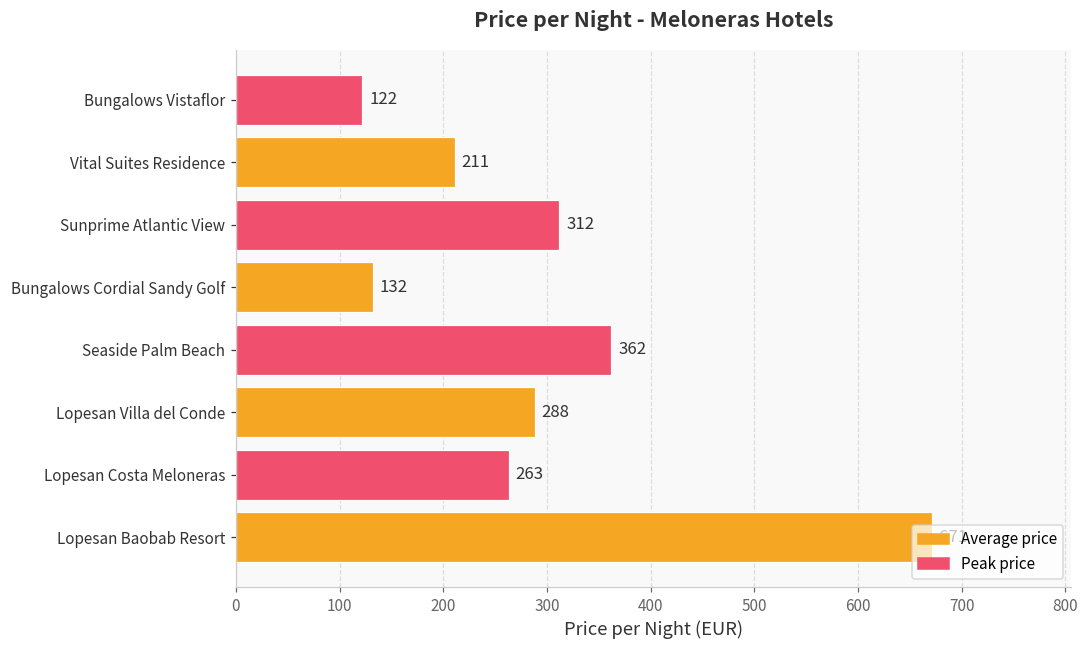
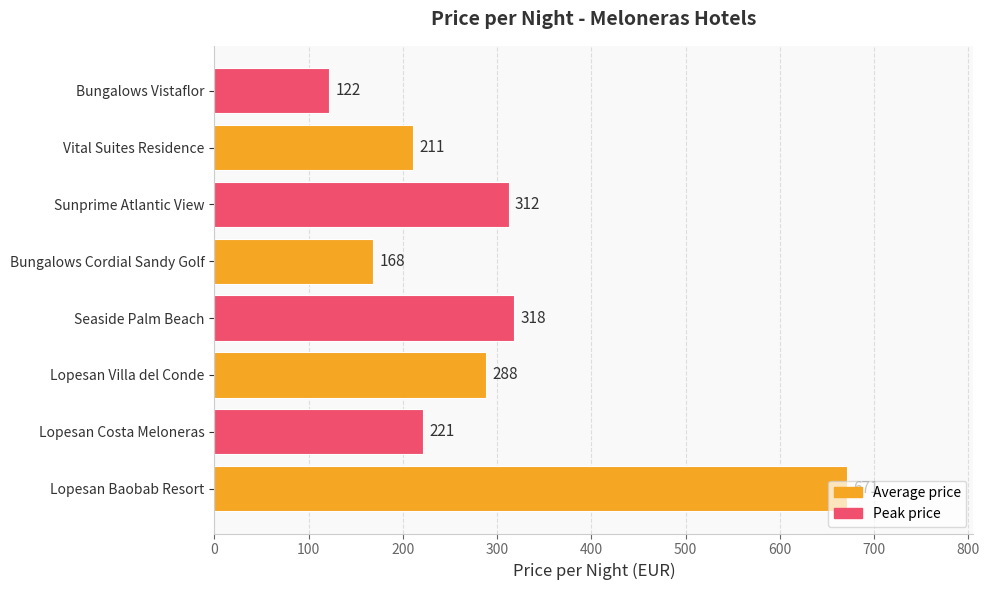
Bungalows Cordial Sandy Golf: 132 -> 168
Seaside Palm Beach: 362 -> 318
Lopesan Costa Meloneras: 263 -> 221
